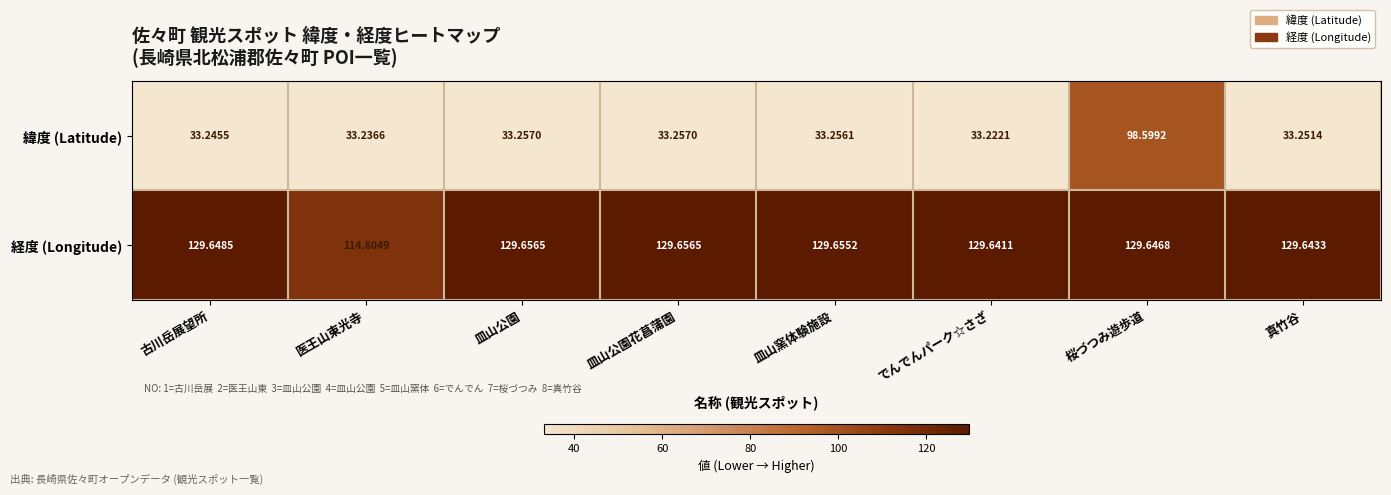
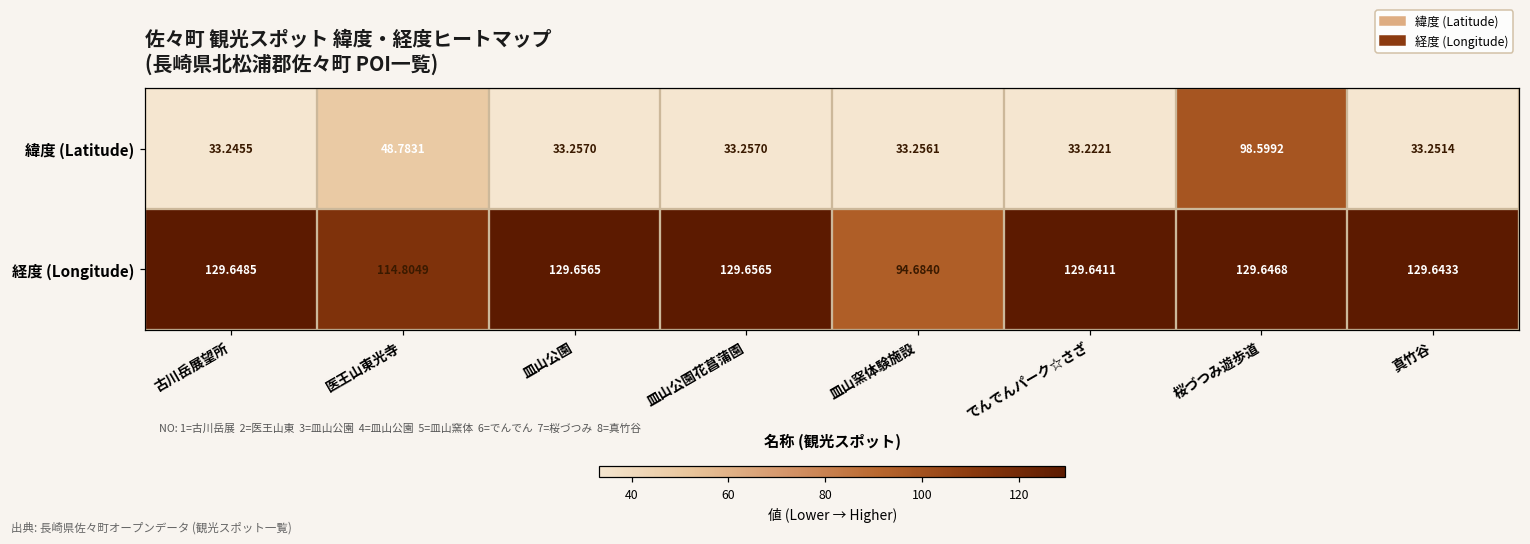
緯度 (Latitude), 医王山東光寺: 33.2366 -> 48.7831
経度 (Longitude), 皿山窯体験施設: 129.6552 -> 94.6840
